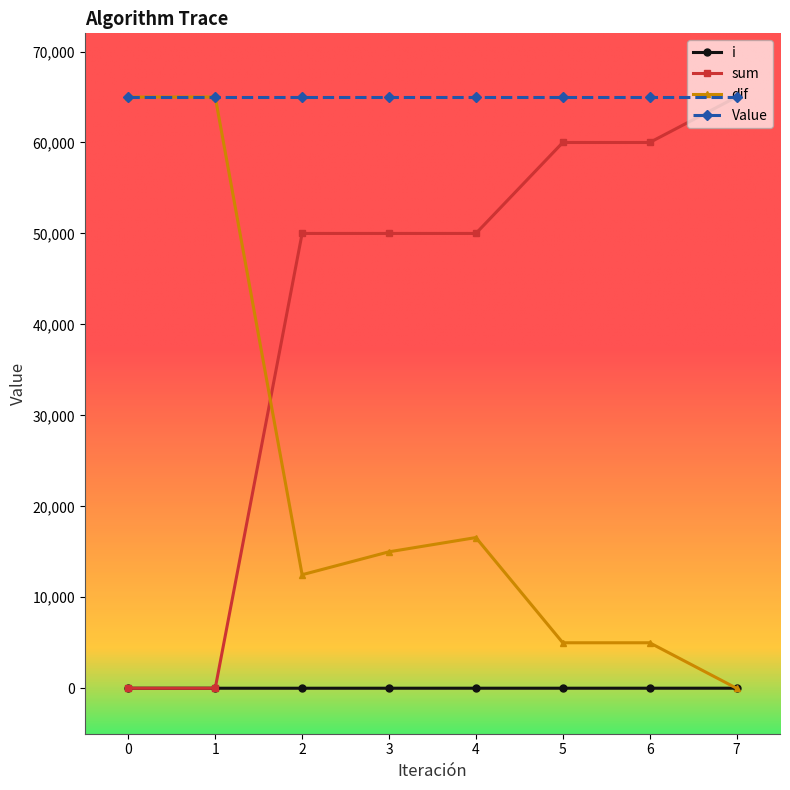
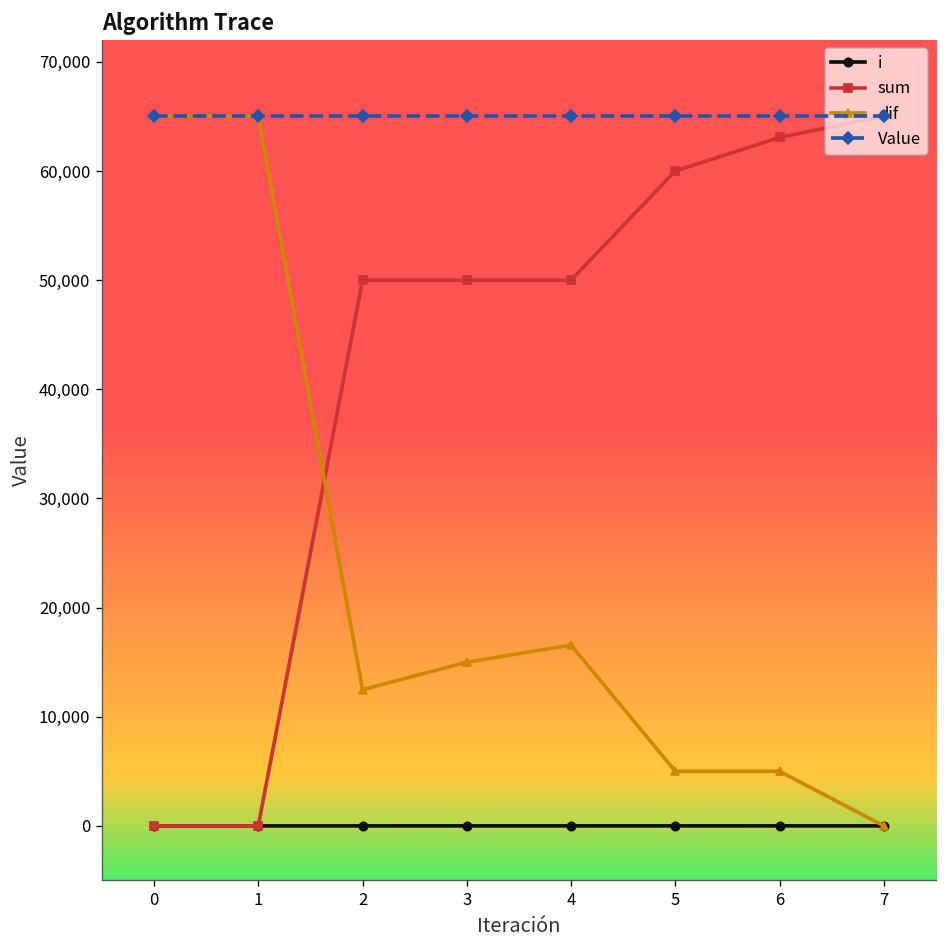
sum, 6: 60,000 -> 63,000
